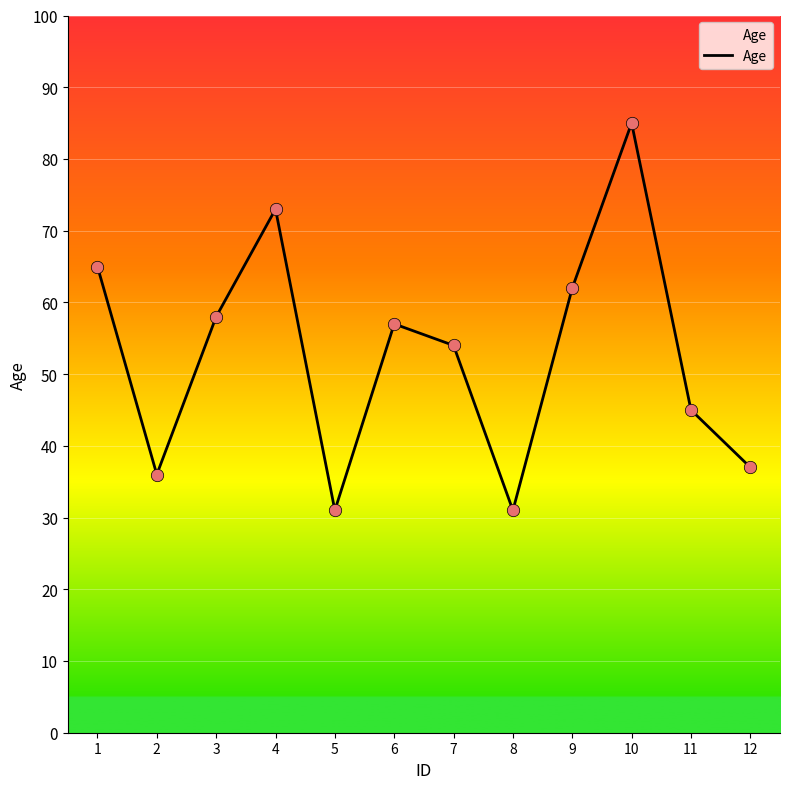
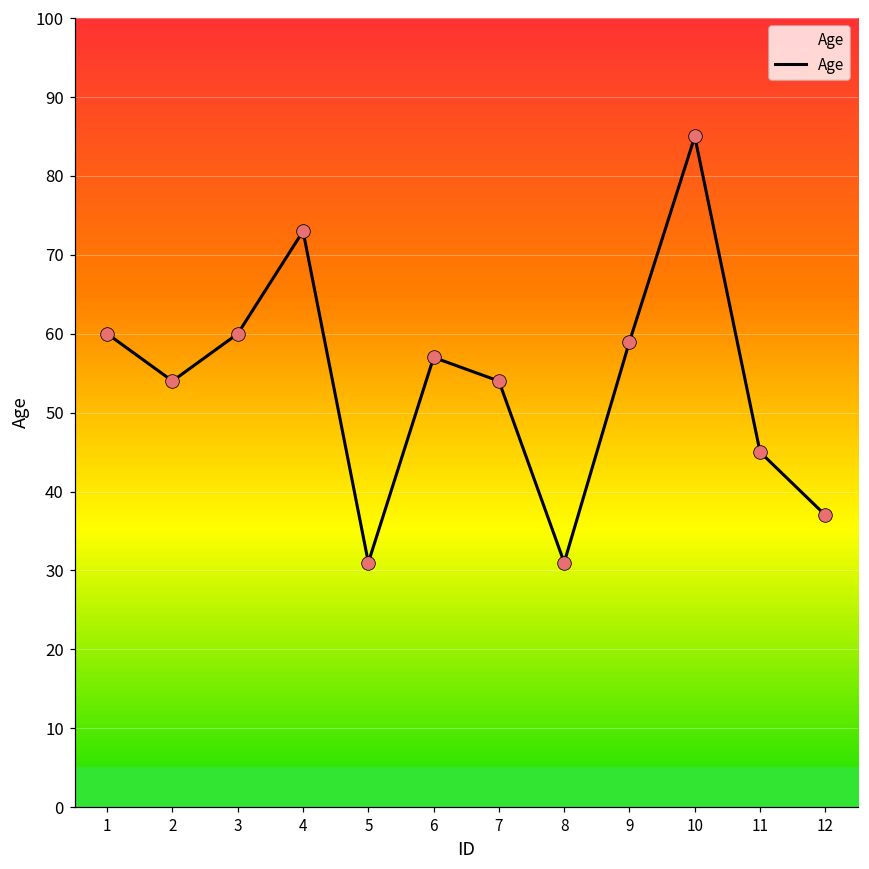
1: 65 -> 60
2: 36 -> 54
3: 58 -> 60
9: 62 -> 59
